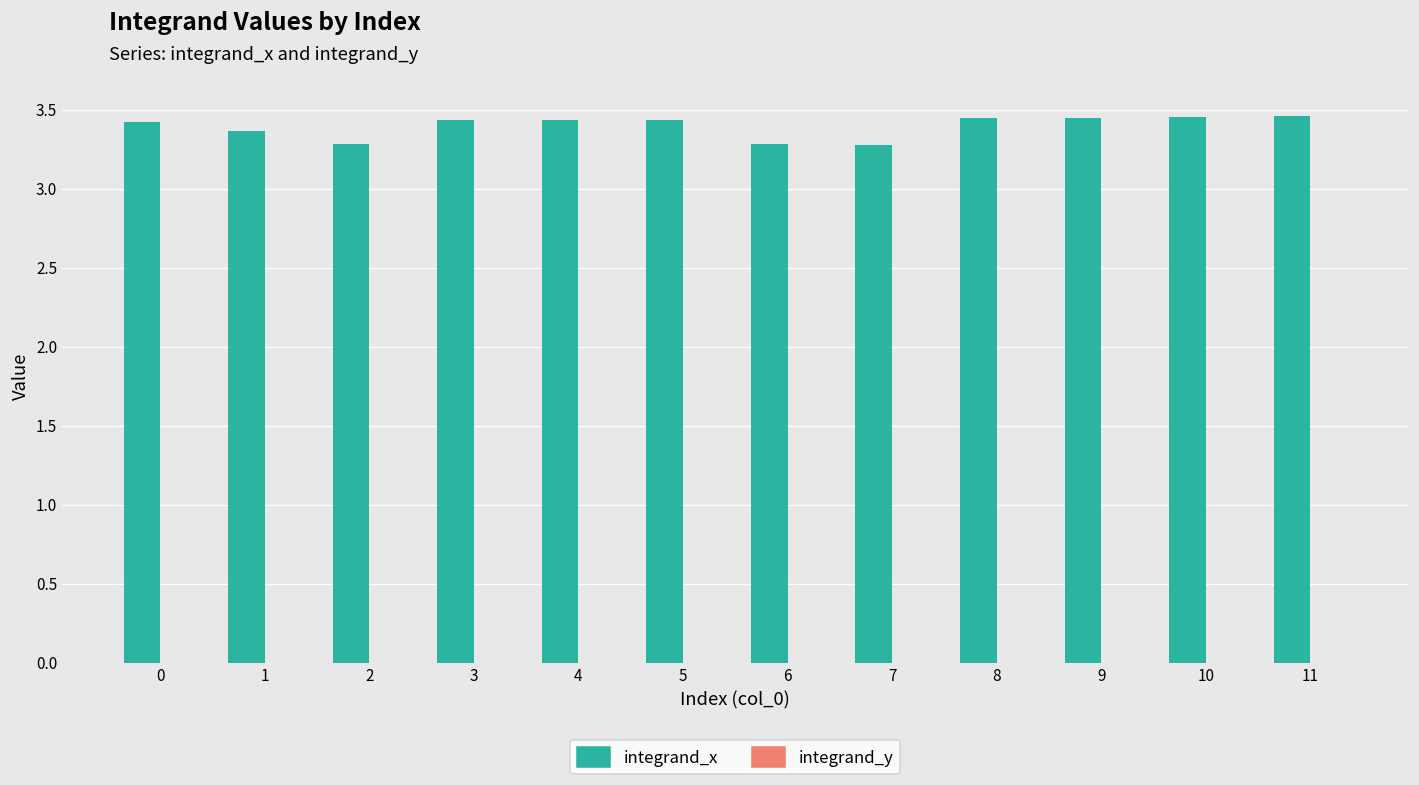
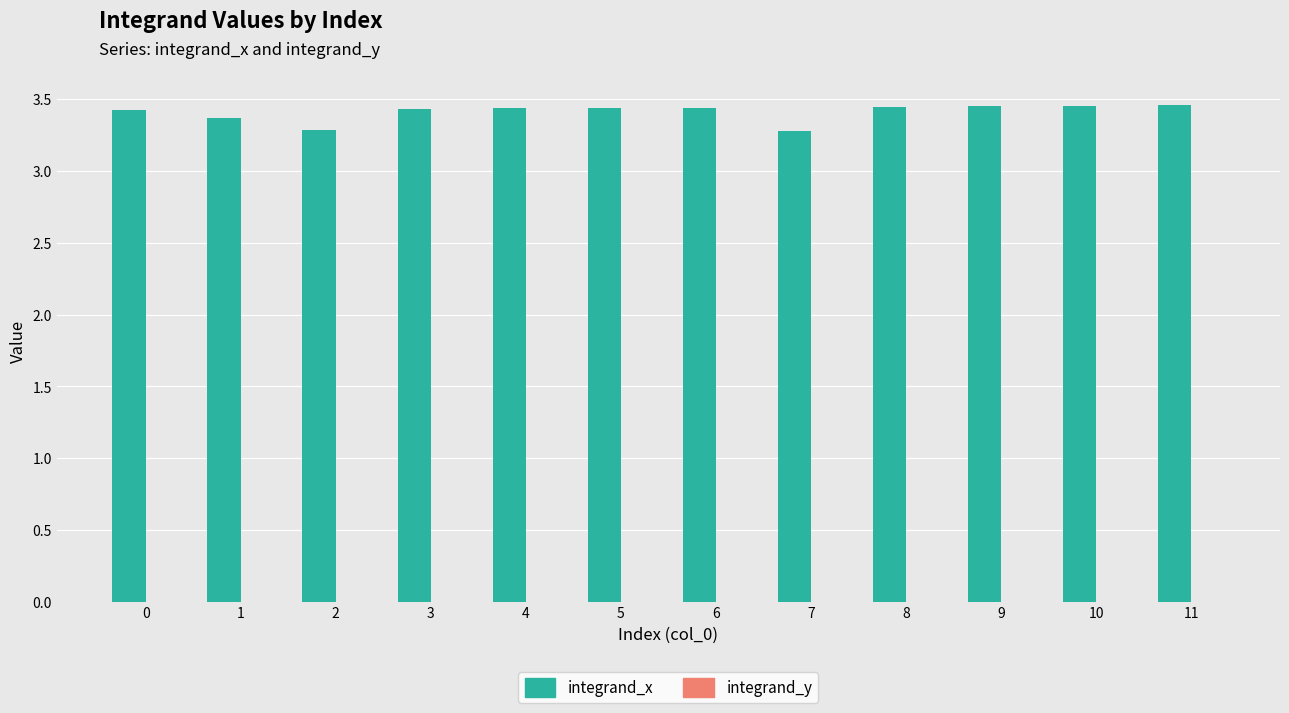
integrand_x, 6: 3.29 -> 3.44
